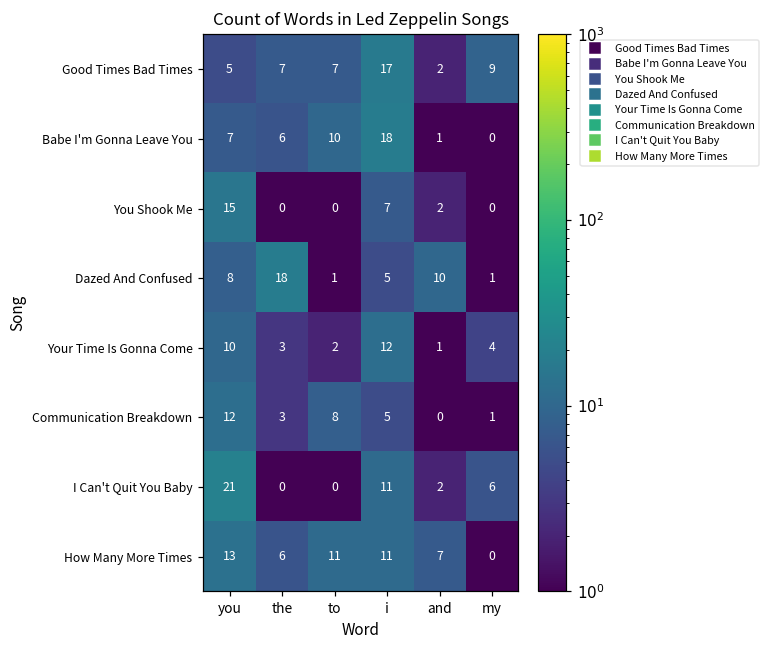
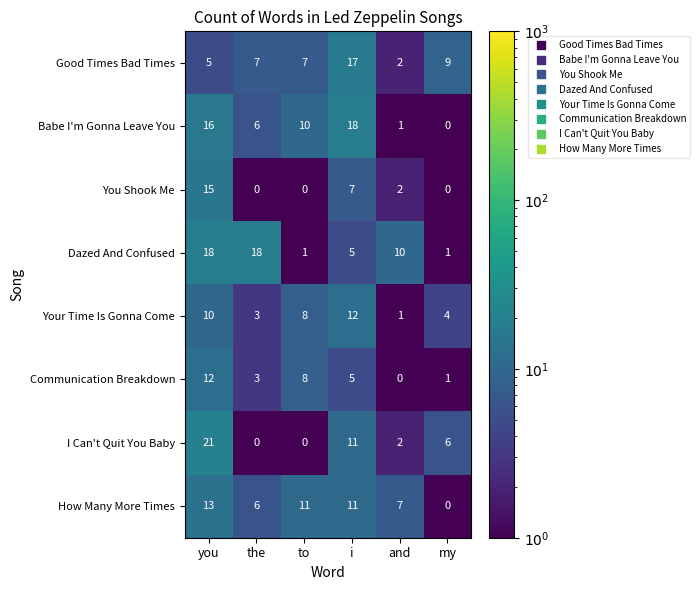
Babe I'm Gonna Leave You, you: 7 -> 16
Dazed And Confused, you: 8 -> 18
Your Time Is Gonna Come, to: 2 -> 8
